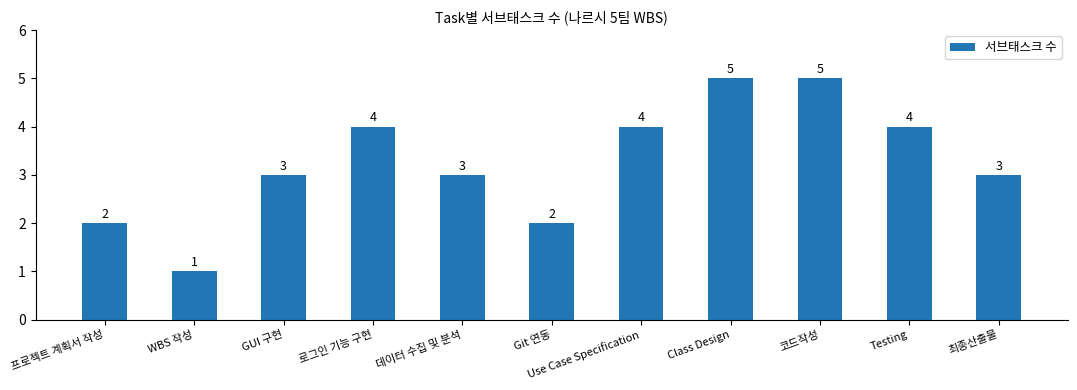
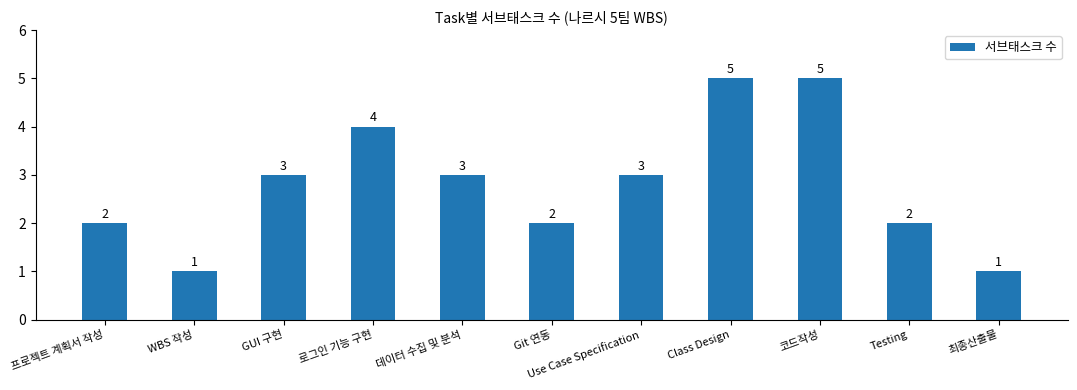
Use Case Specification: 4 -> 3
Testing: 4 -> 2
최종산출물: 3 -> 1
